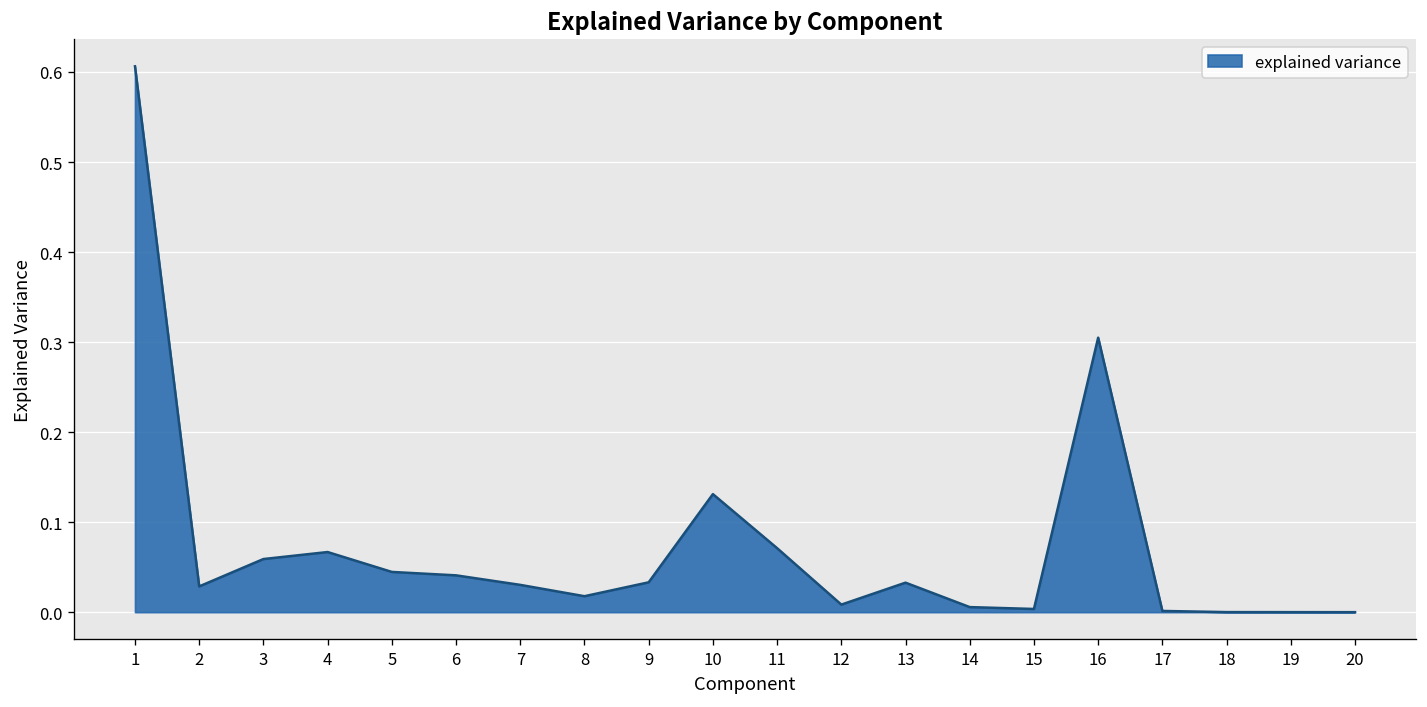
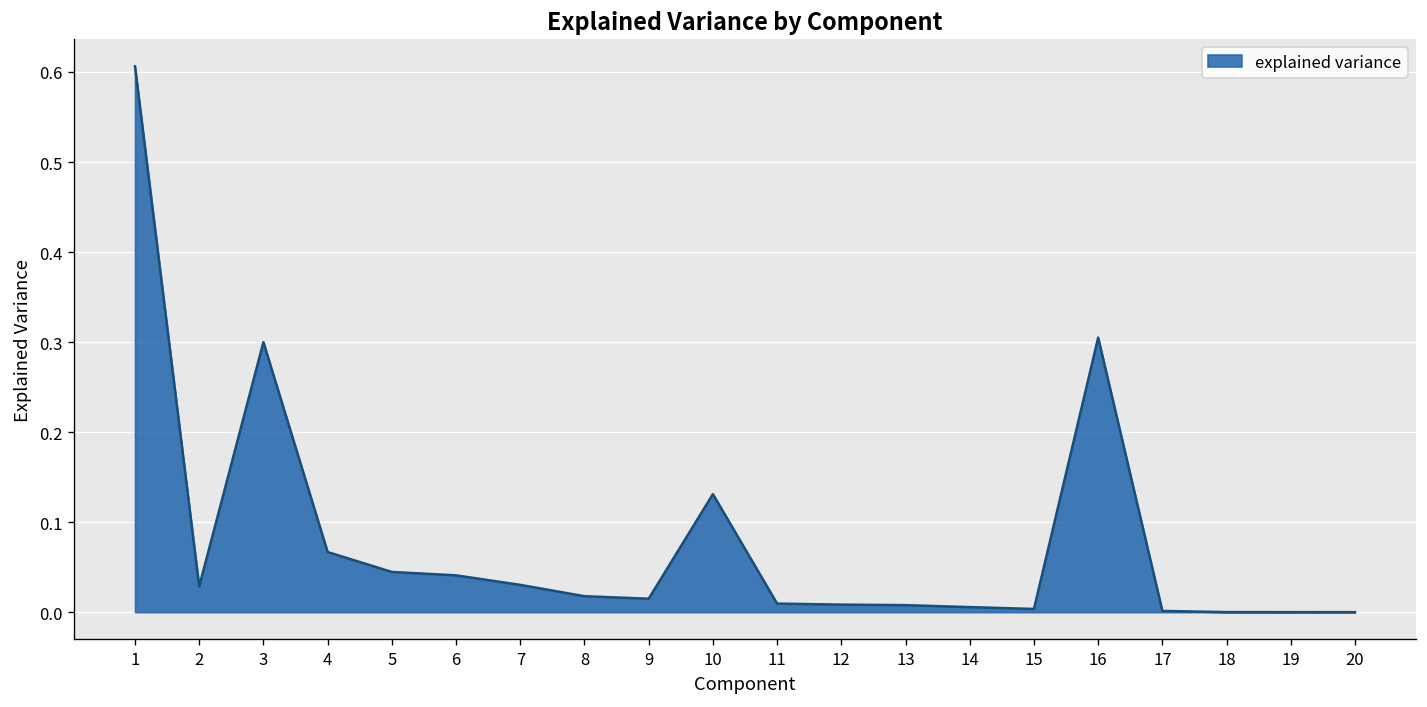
3: 0.06 -> 0.30
9: 0.03 -> 0.01
11: 0.07 -> 0.01
13: 0.03 -> 0.01
